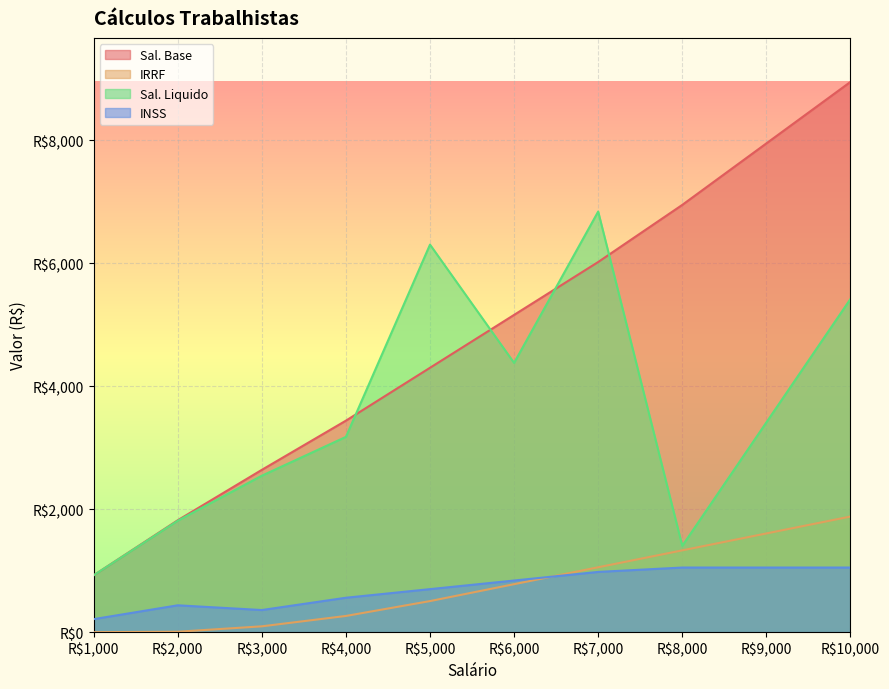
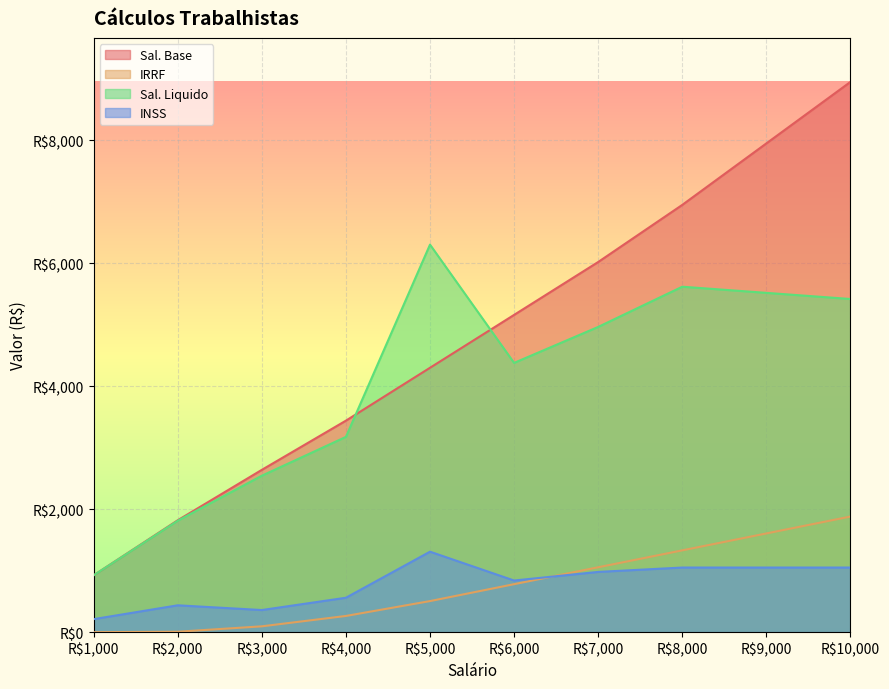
INSS, R$5,000: R$700 -> R$1,300
Sal. Liquido, R$7,000: R$6,800 -> R$5,000
Sal. Liquido, R$8,000: R$1,400 -> R$5,600
